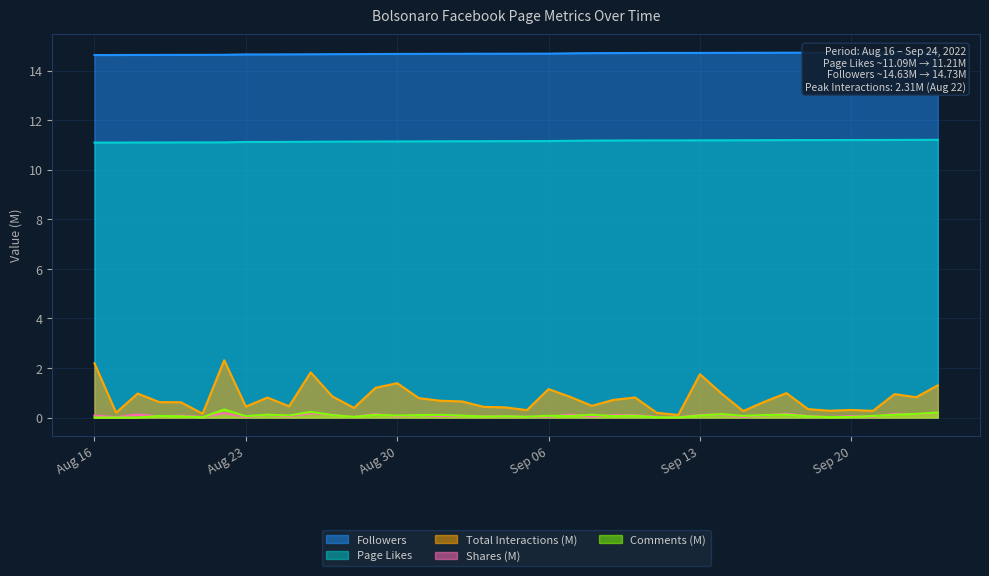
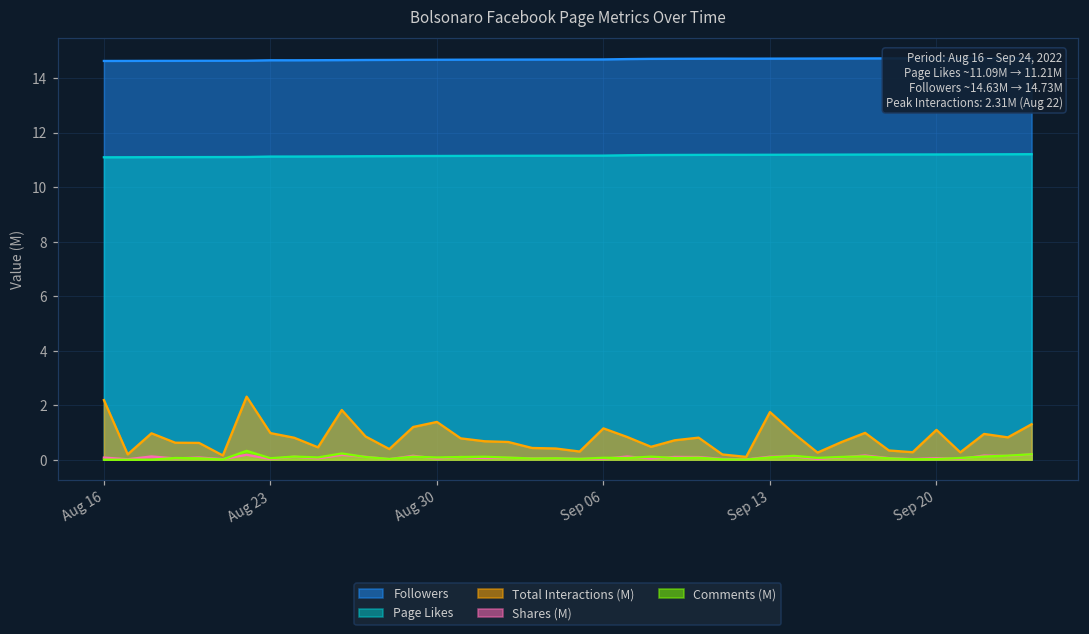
Total Interactions (M), Aug 23: 0.4 -> 1.0
Total Interactions (M), Sep 20: 0.3 -> 1.1
